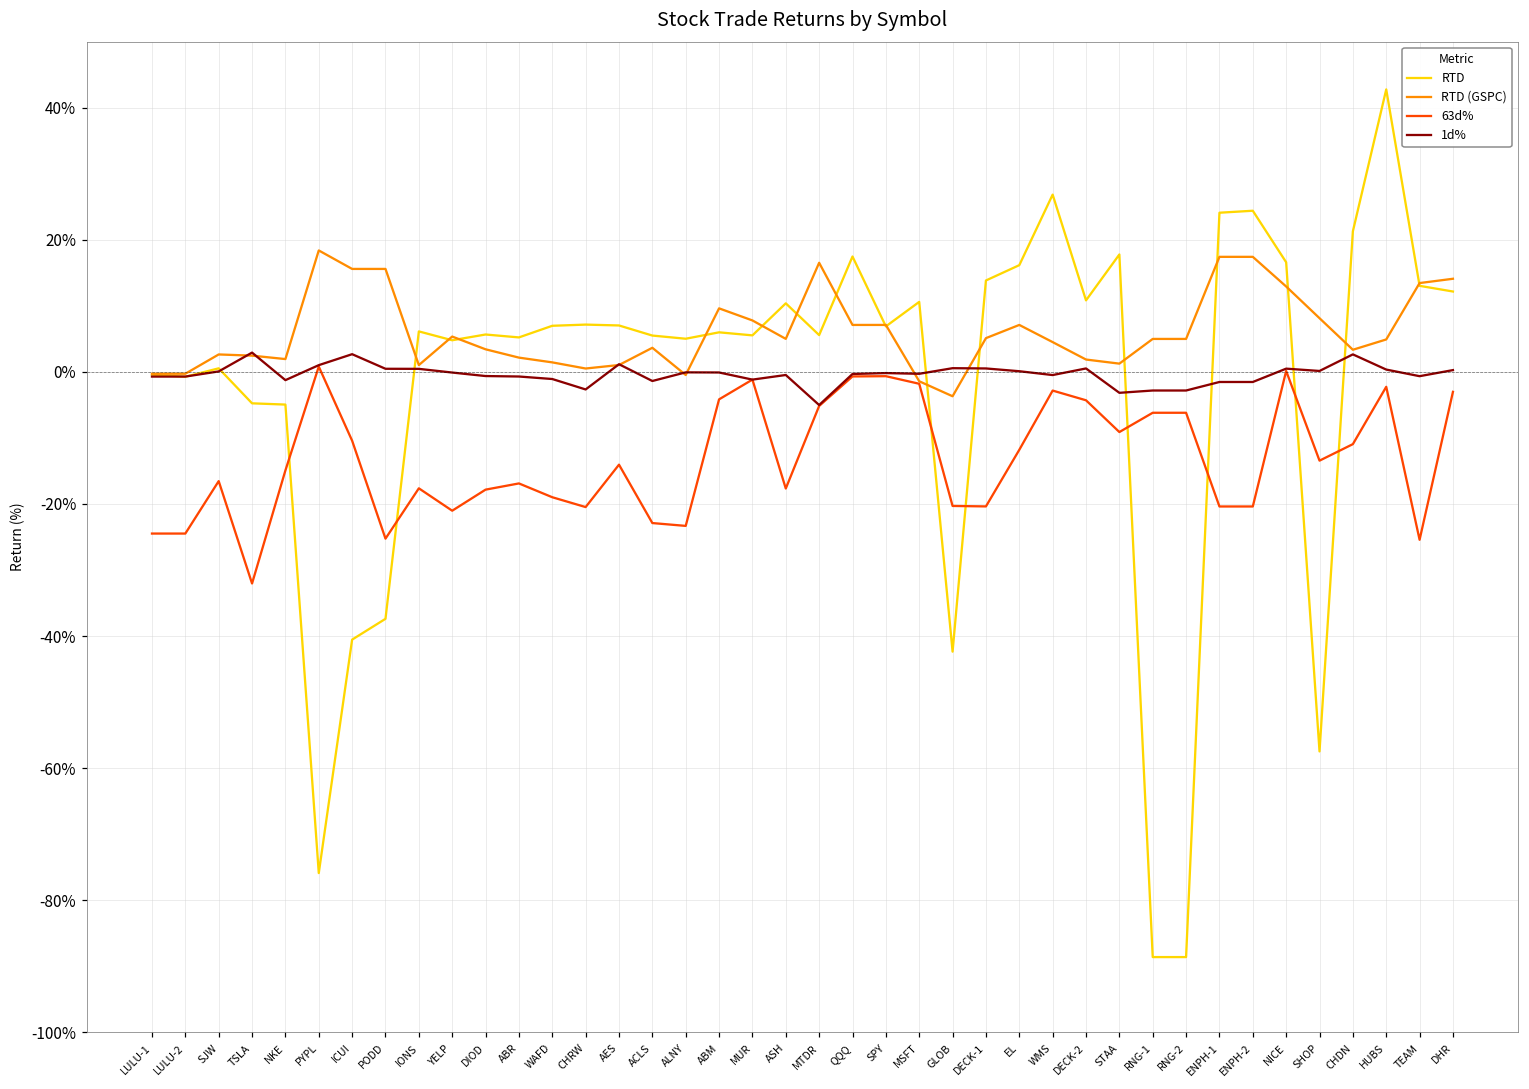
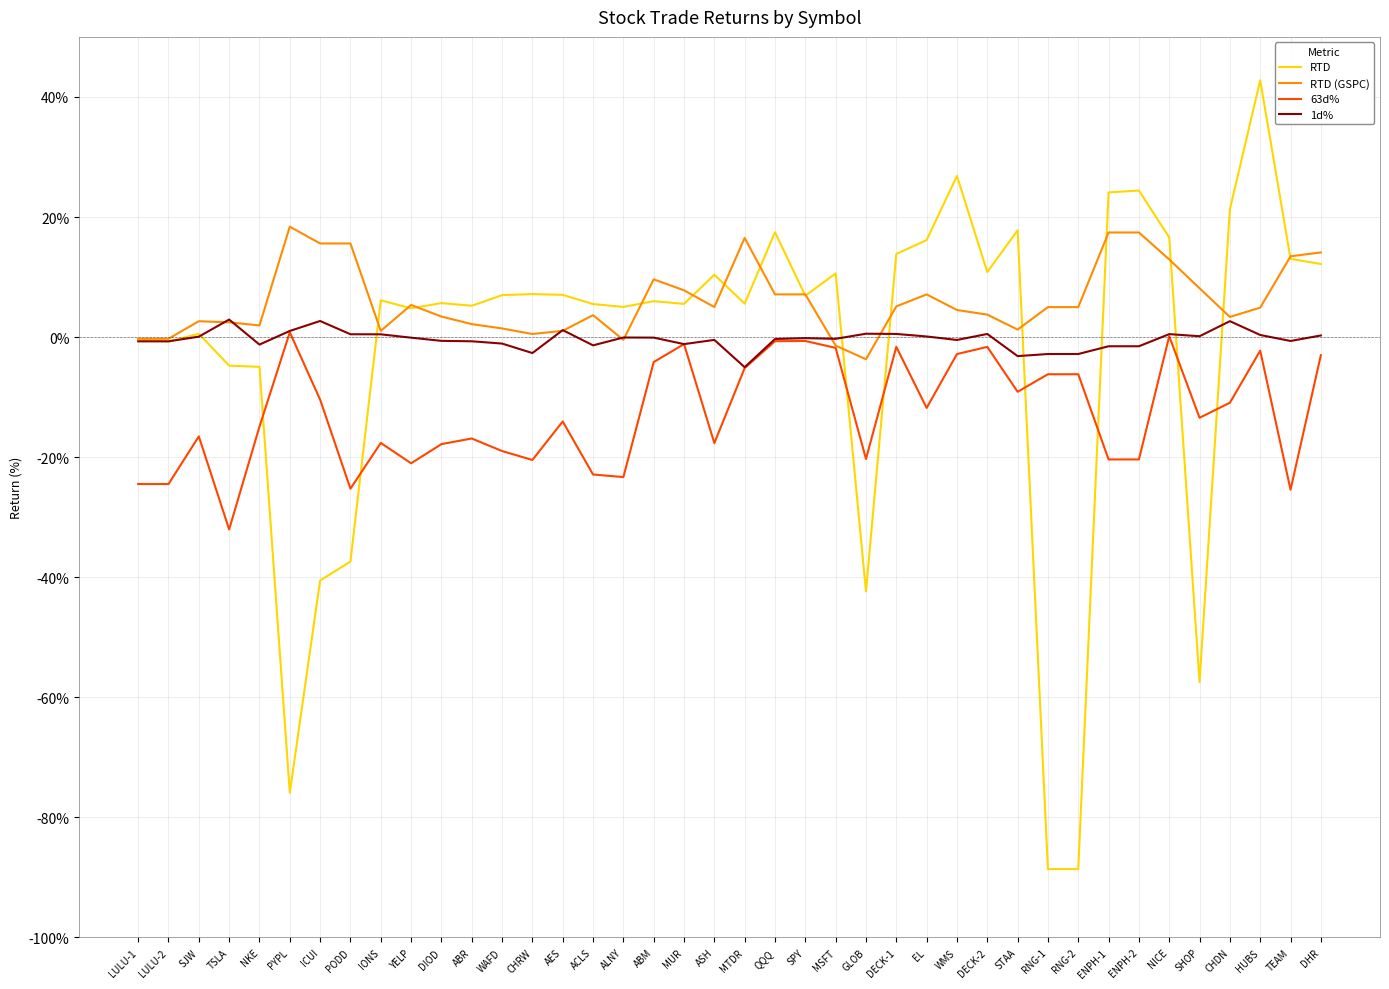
63d%, DECK-1: -20% -> -2%
RTD (GSPC), DECK-2: 2% -> 4%
63d%, DECK-2: -4% -> -2%
